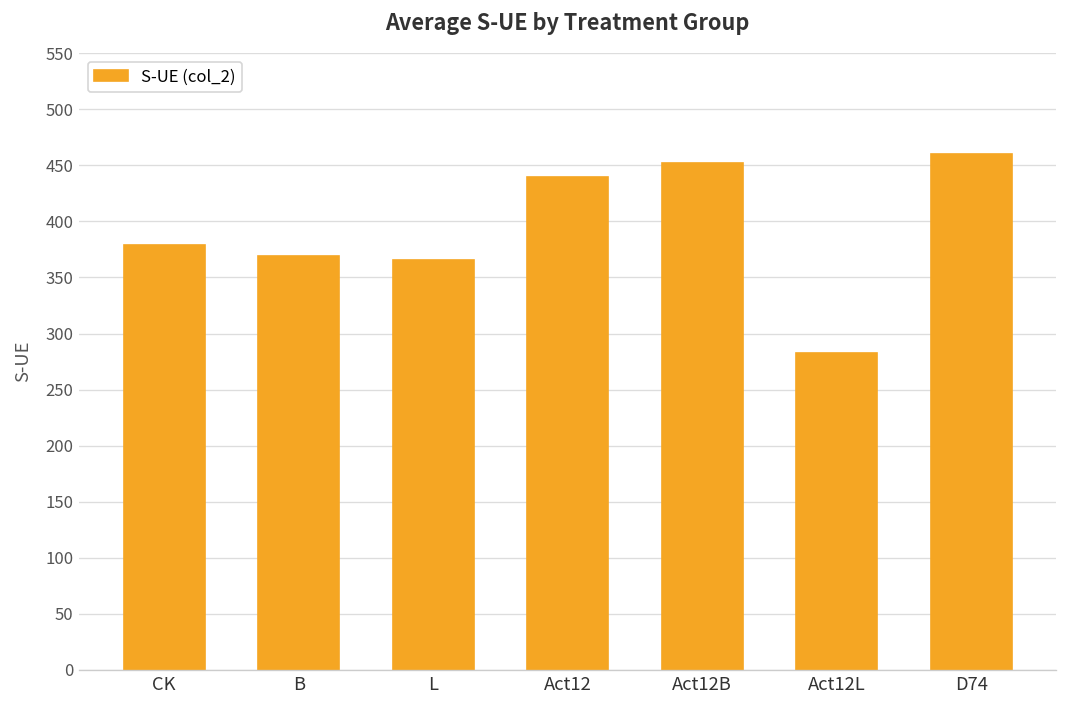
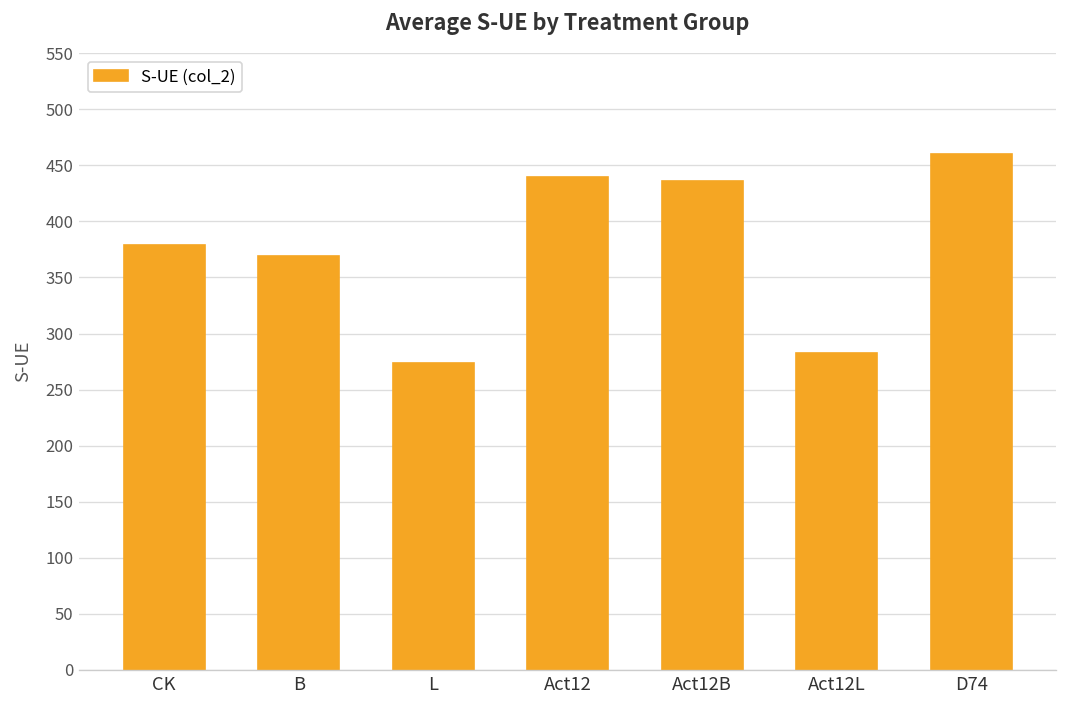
L: 370 -> 270
Act12B: 450 -> 440
